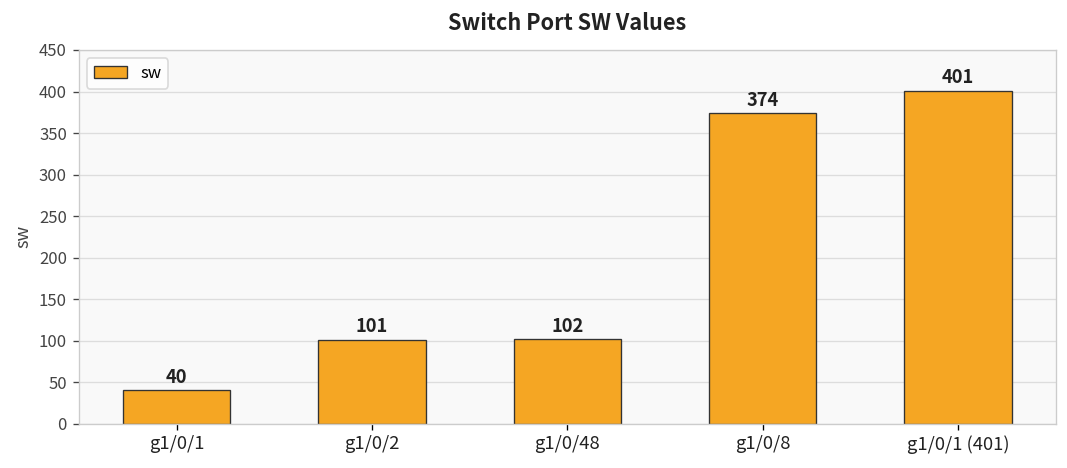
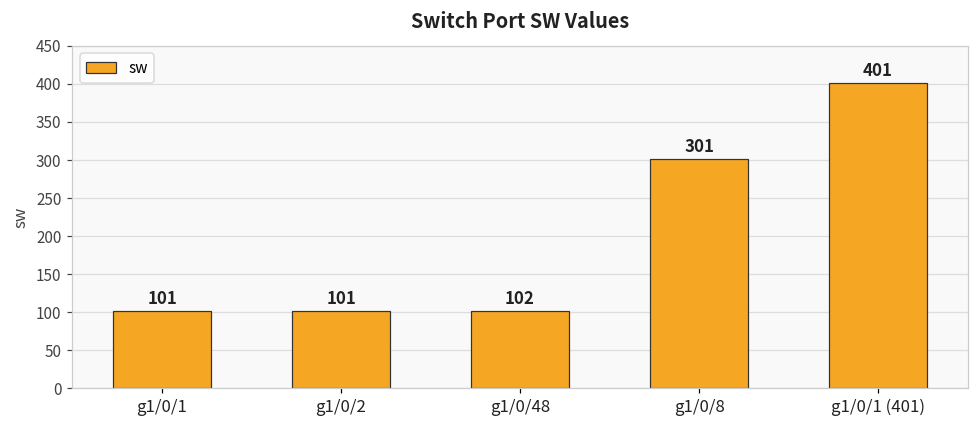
g1/0/1: 40 -> 101
g1/0/8: 374 -> 301
